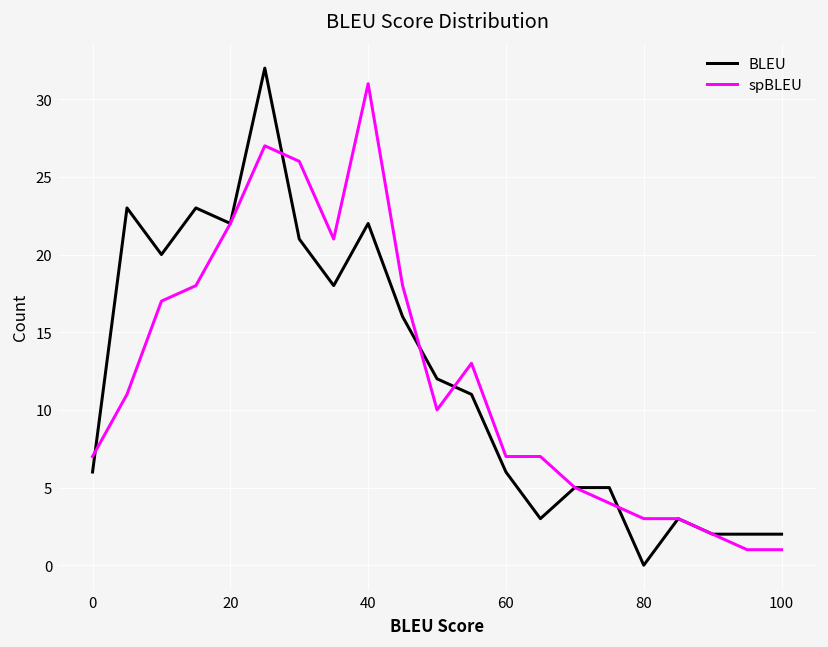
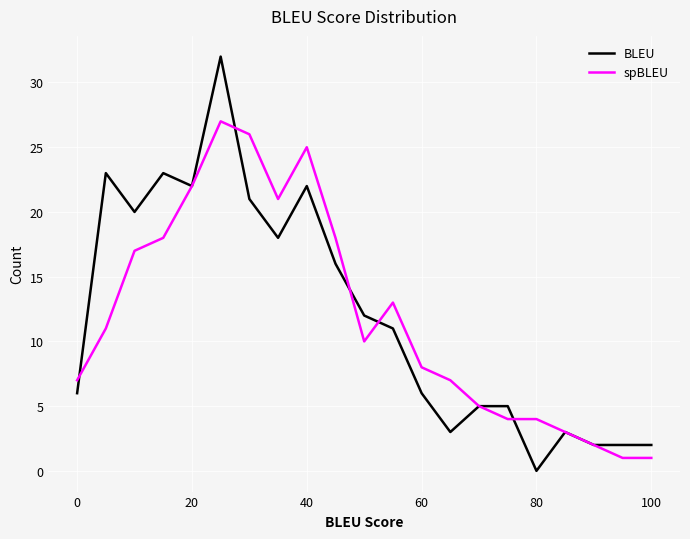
spBLEU, 40: 31 -> 25
spBLEU, 60: 7 -> 8
spBLEU, 80: 3 -> 4
